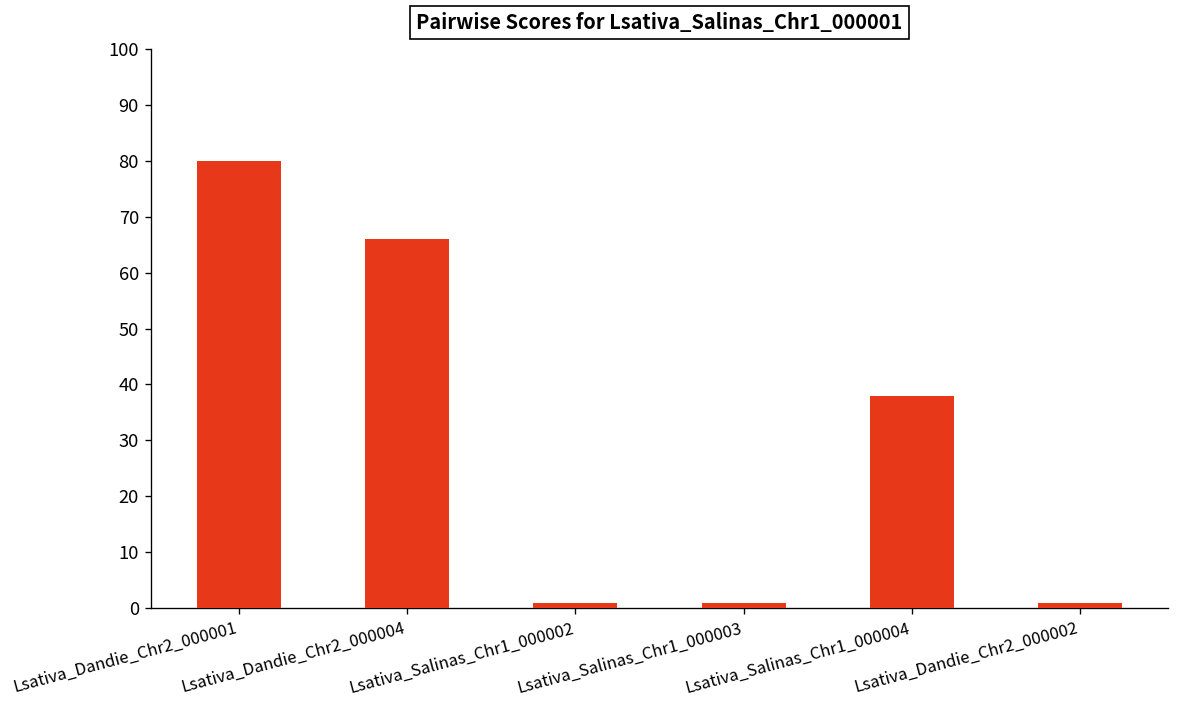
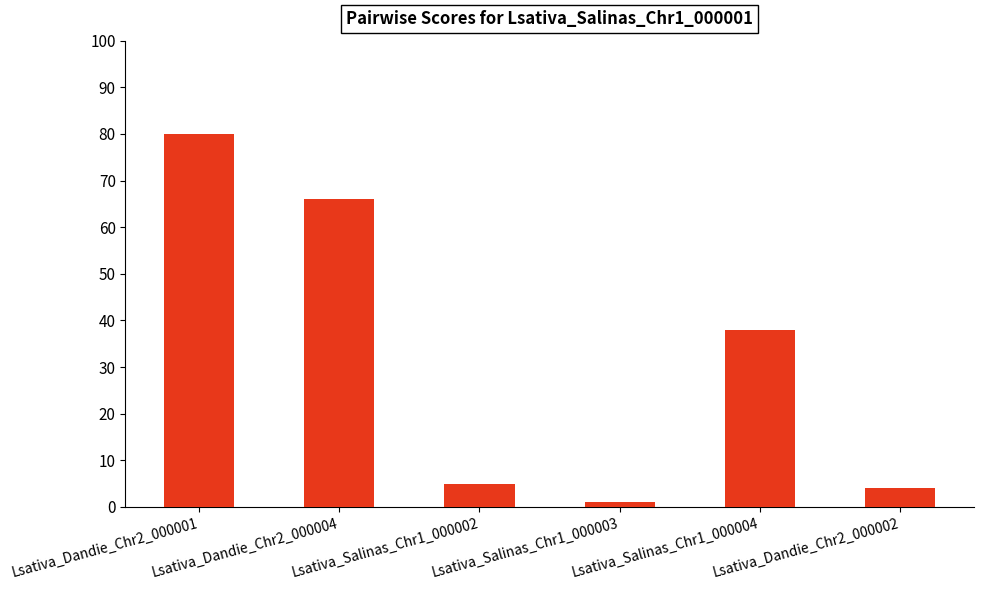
Lsativa_Salinas_Chr1_000002: 1 -> 5
Lsativa_Dandie_Chr2_000002: 1 -> 4
